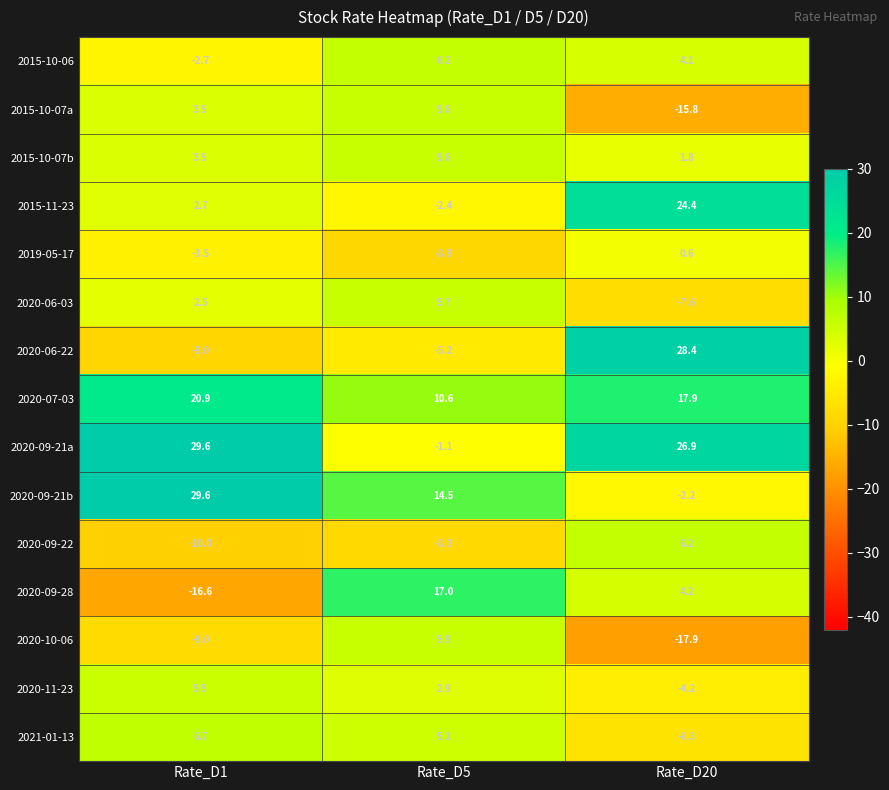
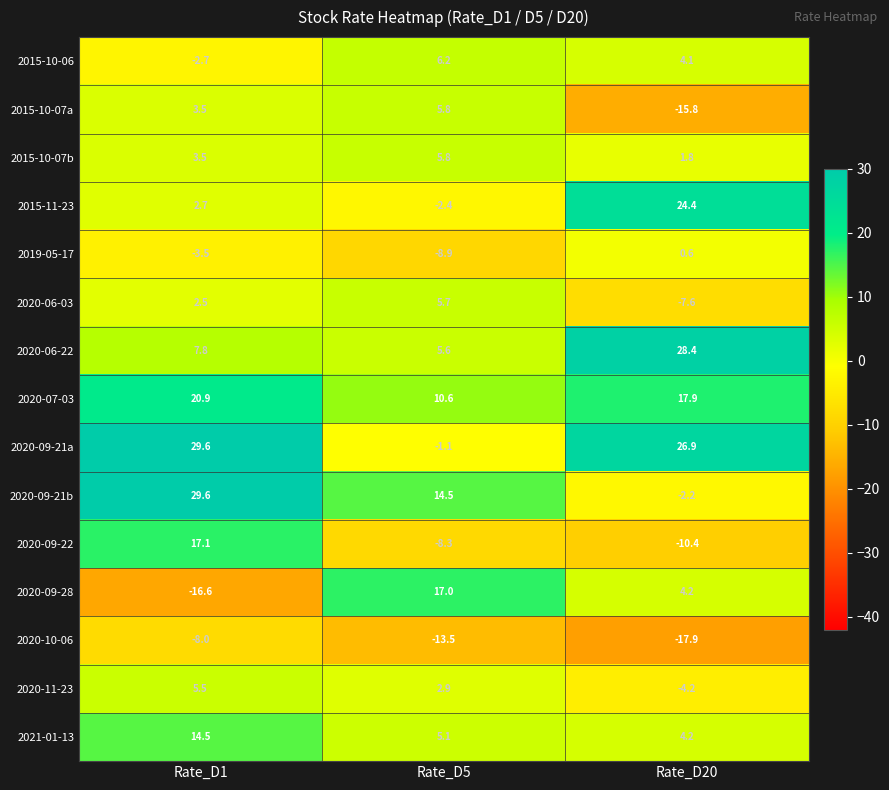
2020-06-22, Rate_D1: -9.0 -> 7.8
2020-06-22, Rate_D5: -5.2 -> 5.6
2020-09-22, Rate_D1: -10.0 -> 17.1
2020-09-22, Rate_D20: 6.2 -> -10.4
2020-10-06, Rate_D5: 5.9 -> -13.5
2021-01-13, Rate_D1: 6.7 -> 14.5
2021-01-13, Rate_D20: -6.3 -> 4.2
